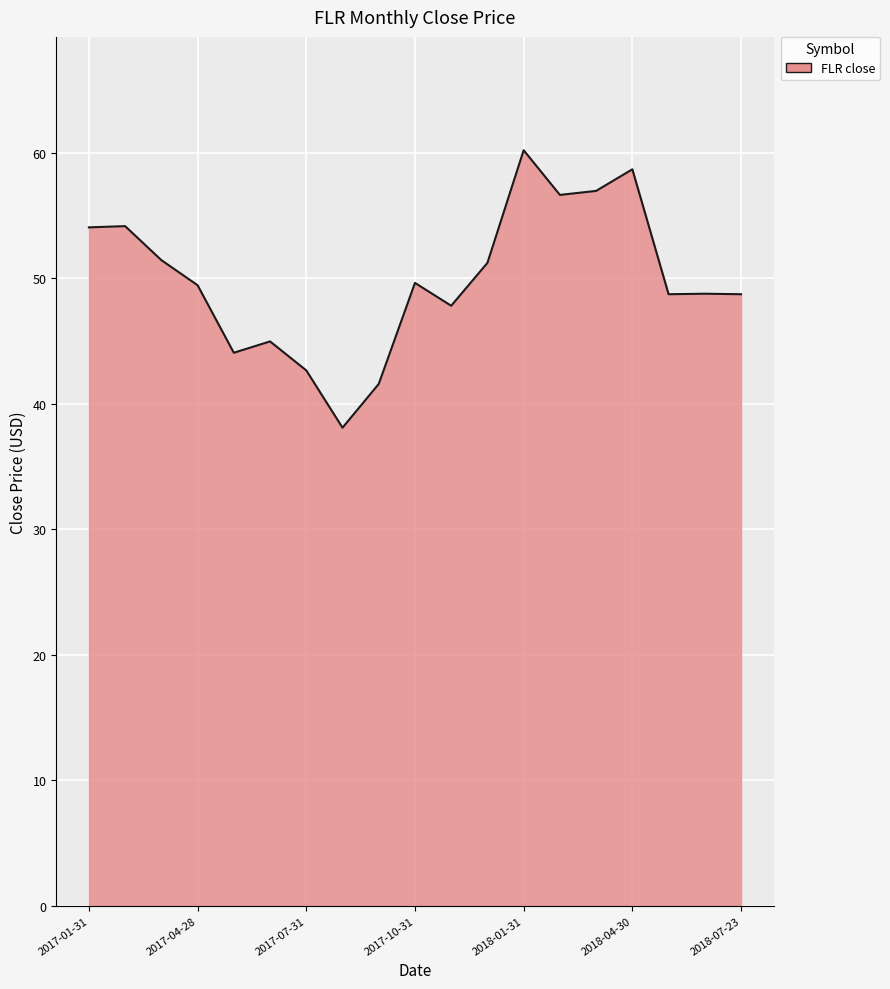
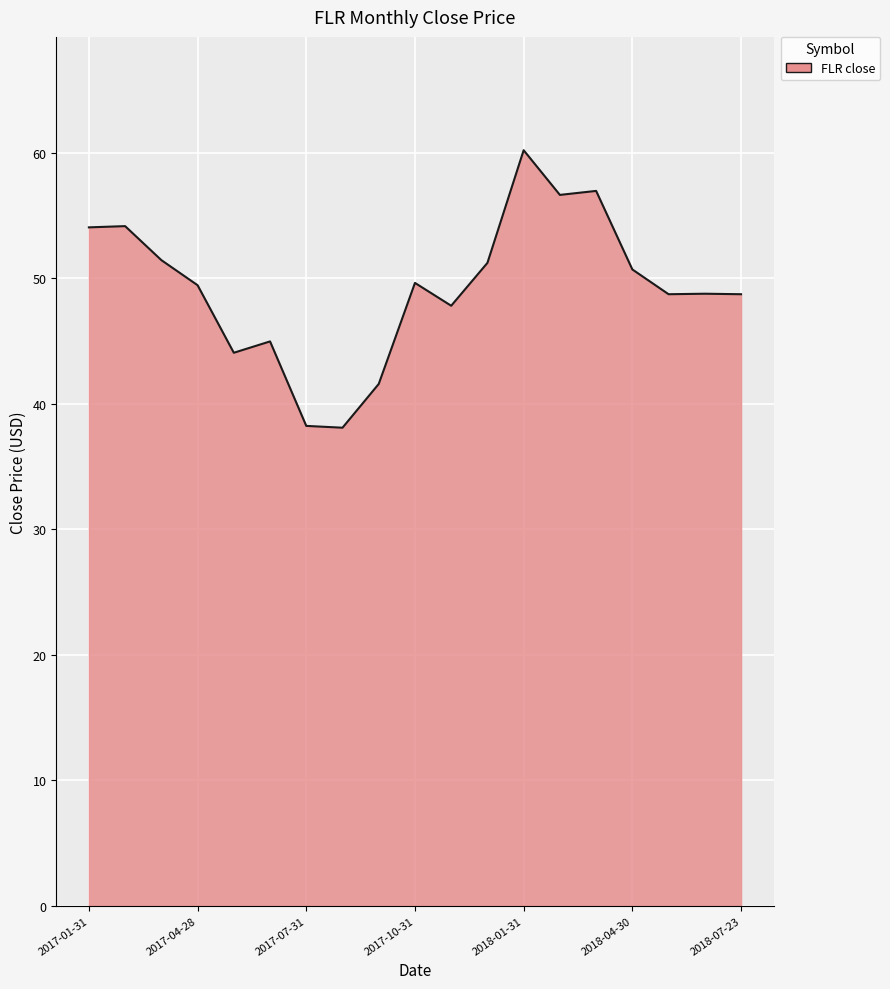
2017-07-31: 42.7 -> 38.2
2018-04-30: 58.7 -> 50.7
